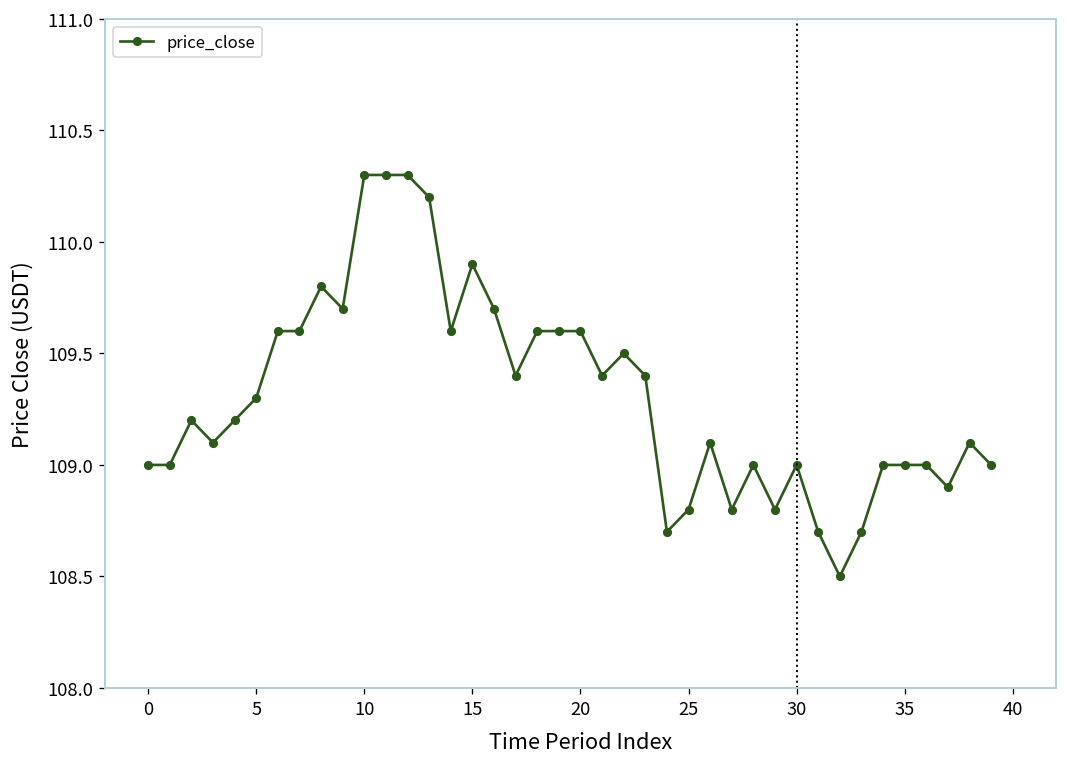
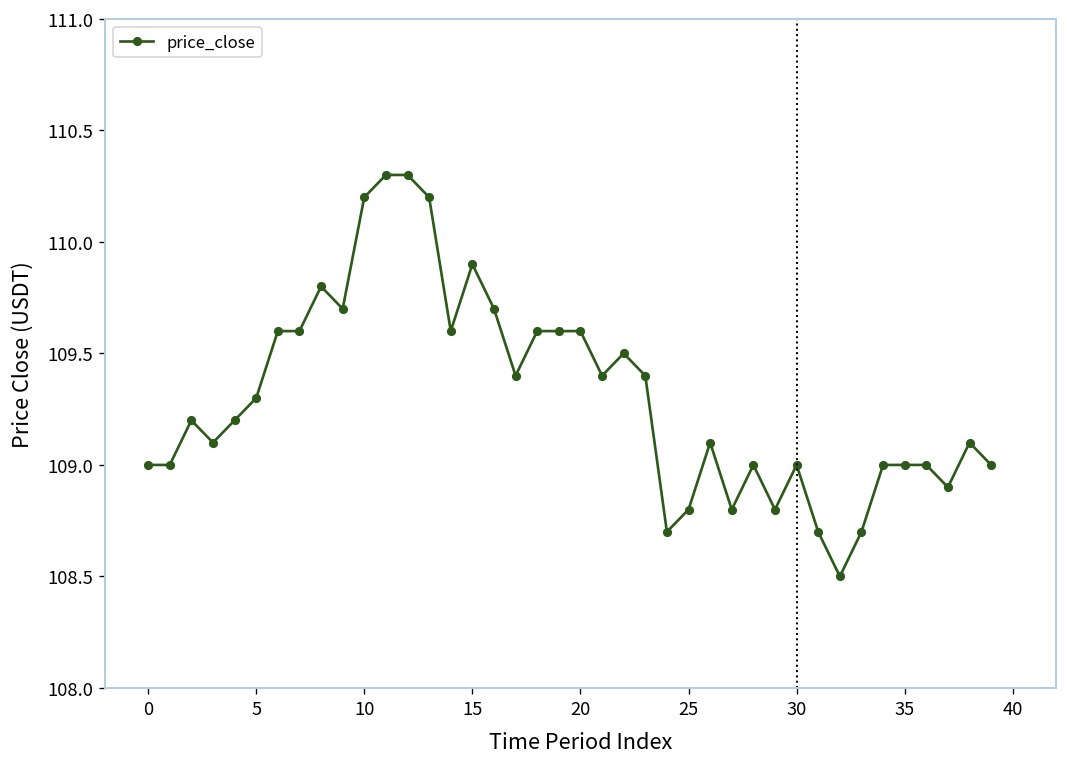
10: 110.3 -> 110.2
